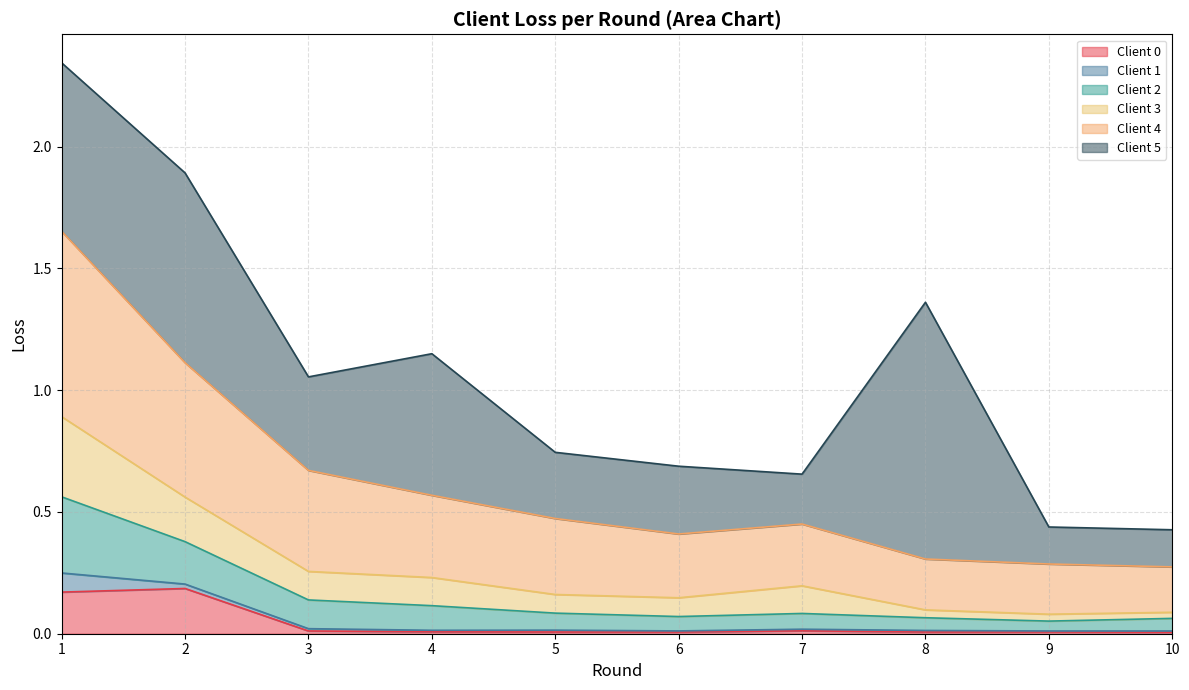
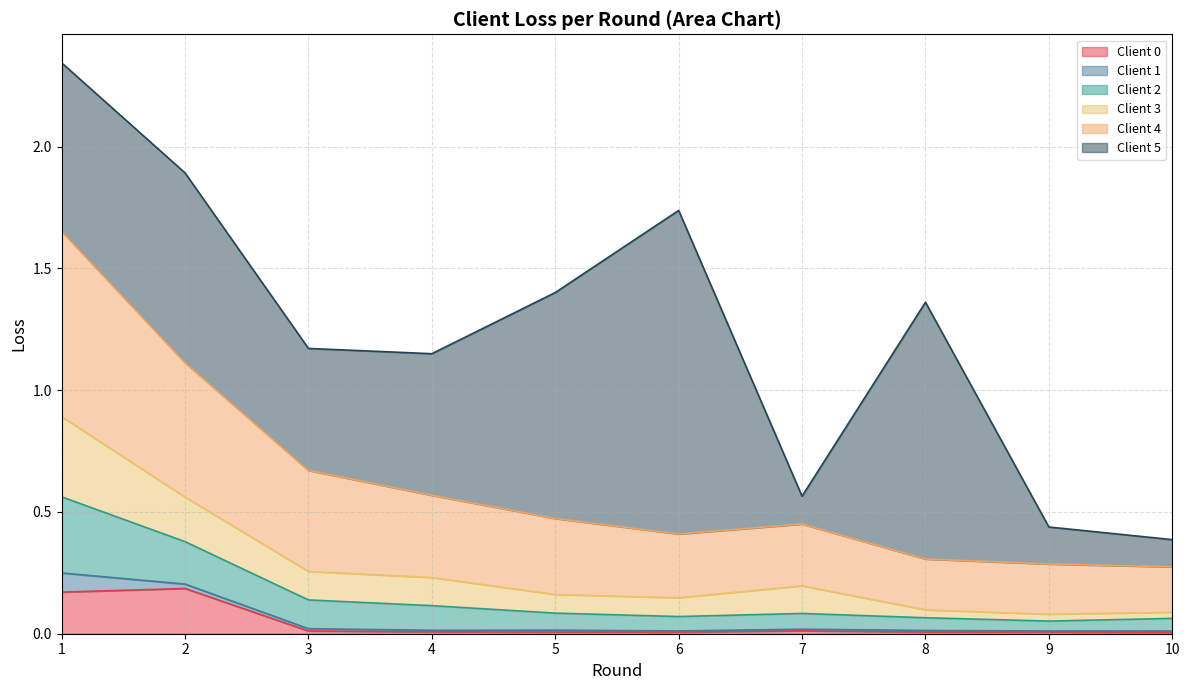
Client 5, 3: 0.38 -> 0.50
Client 5, 5: 0.27 -> 0.93
Client 5, 6: 0.28 -> 1.33
Client 5, 7: 0.20 -> 0.11
Client 5, 10: 0.15 -> 0.11
